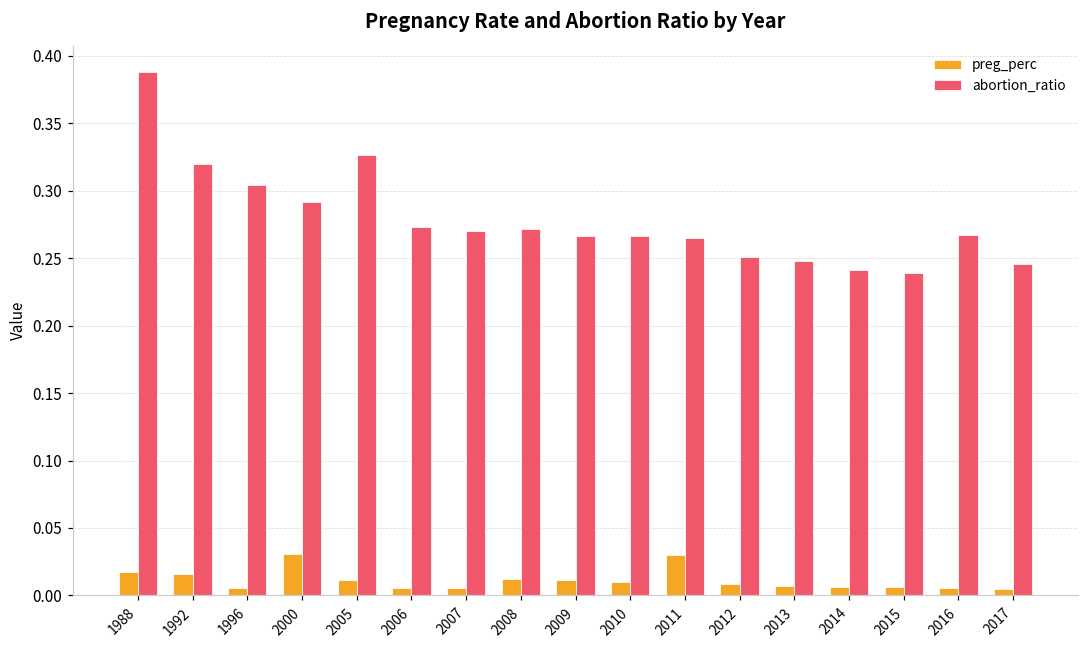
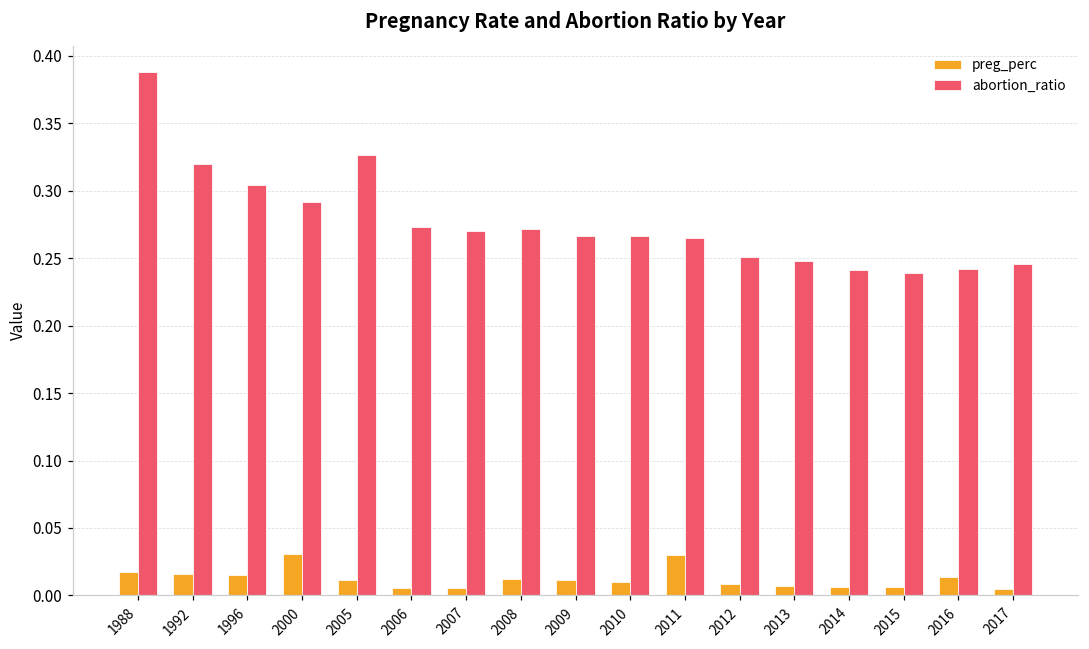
preg_perc, 1996: 0.005 -> 0.015
preg_perc, 2016: 0.005 -> 0.013
abortion_ratio, 2016: 0.267 -> 0.242
